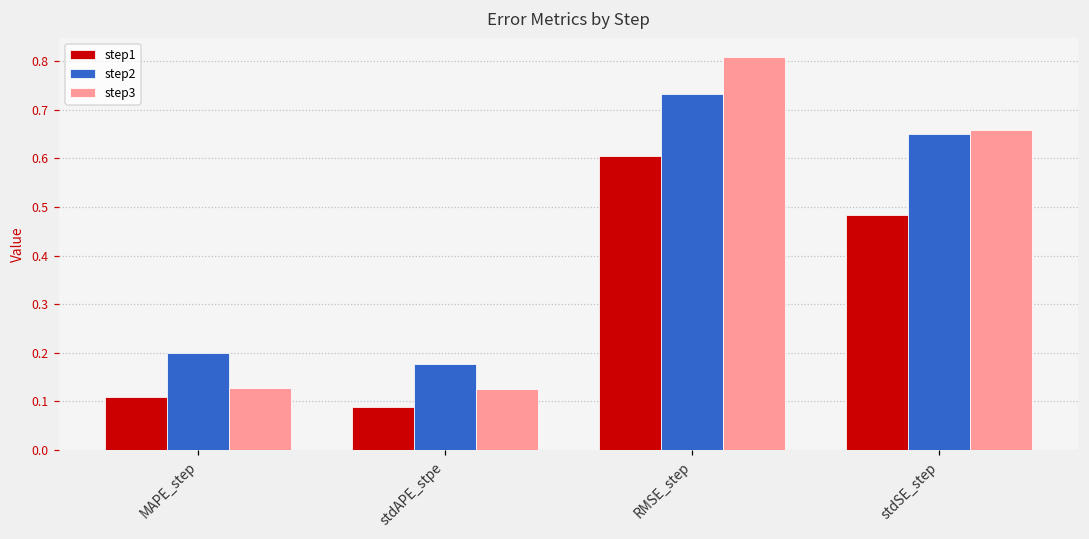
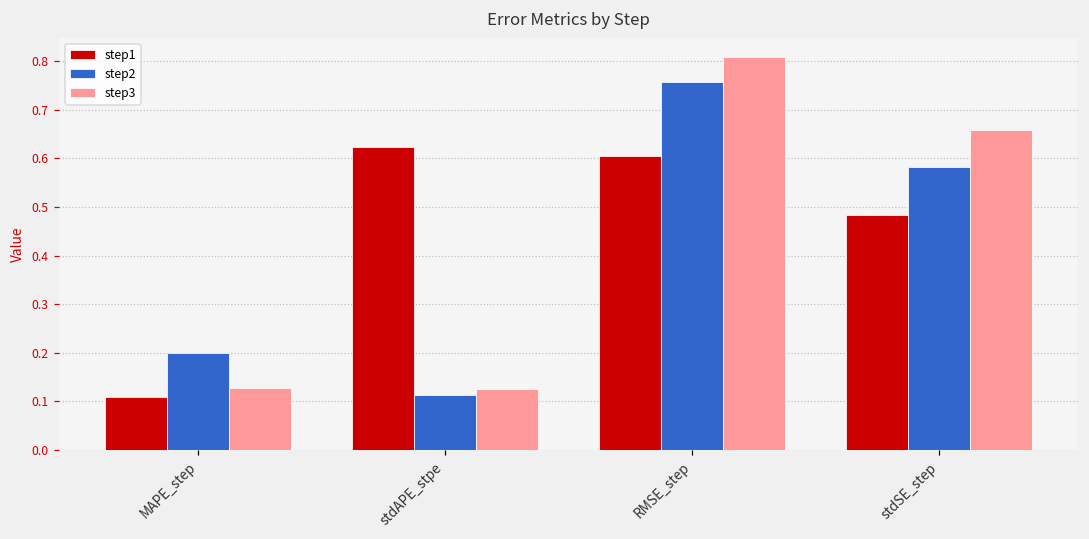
step1, stdAPE_stpe: 0.09 -> 0.62
step2, stdAPE_stpe: 0.18 -> 0.11
step2, RMSE_step: 0.73 -> 0.76
step2, stdSE_step: 0.65 -> 0.58
